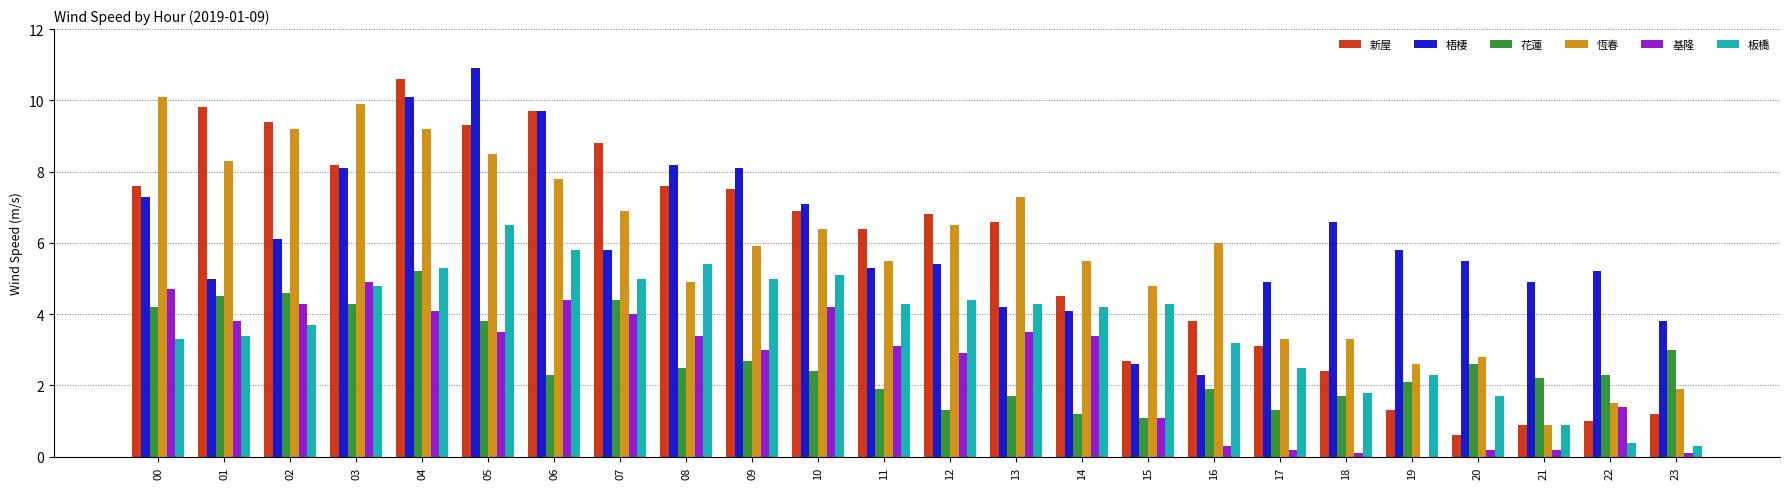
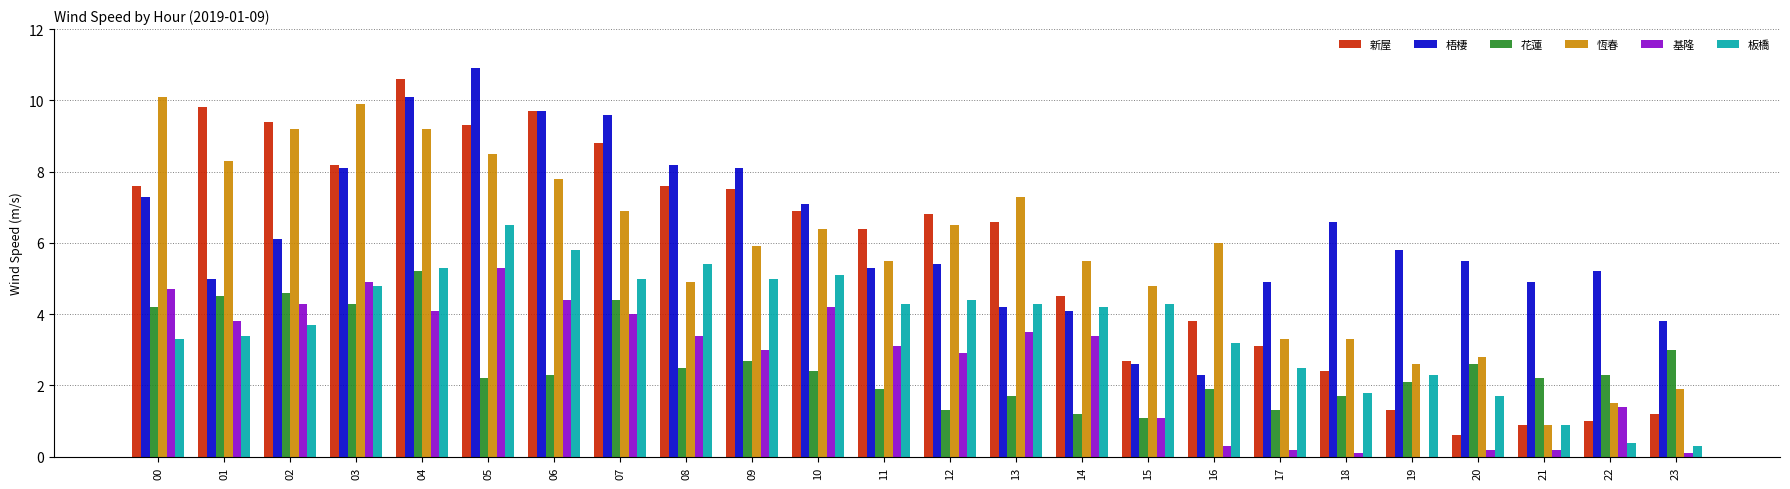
花蓮, 05: 3.8 -> 2.2
基隆, 05: 3.5 -> 5.3
梧棲, 07: 5.8 -> 9.6
